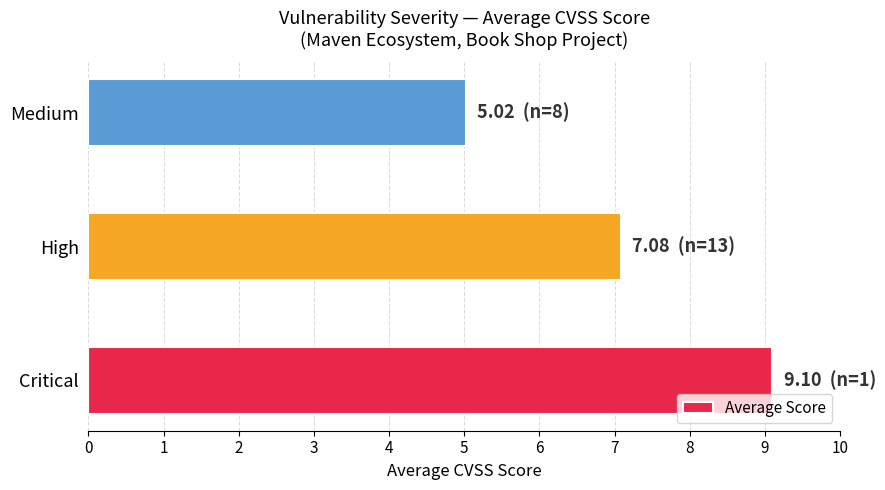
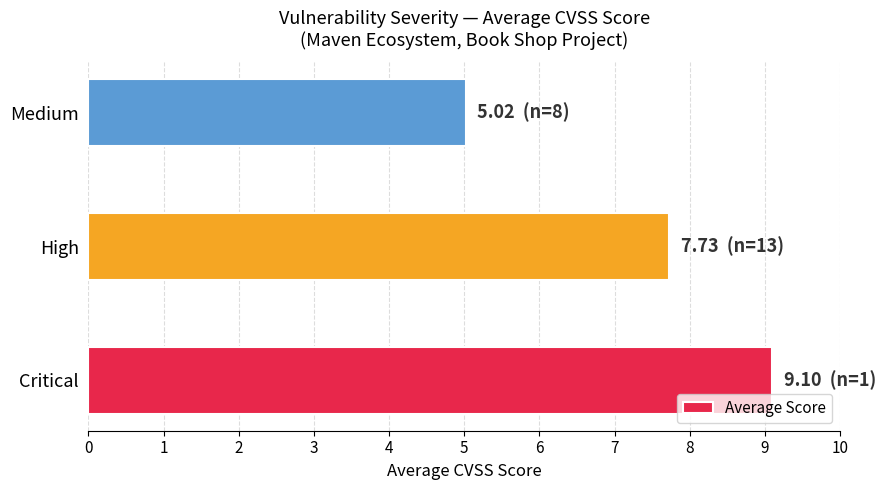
High: 7.08 -> 7.73
